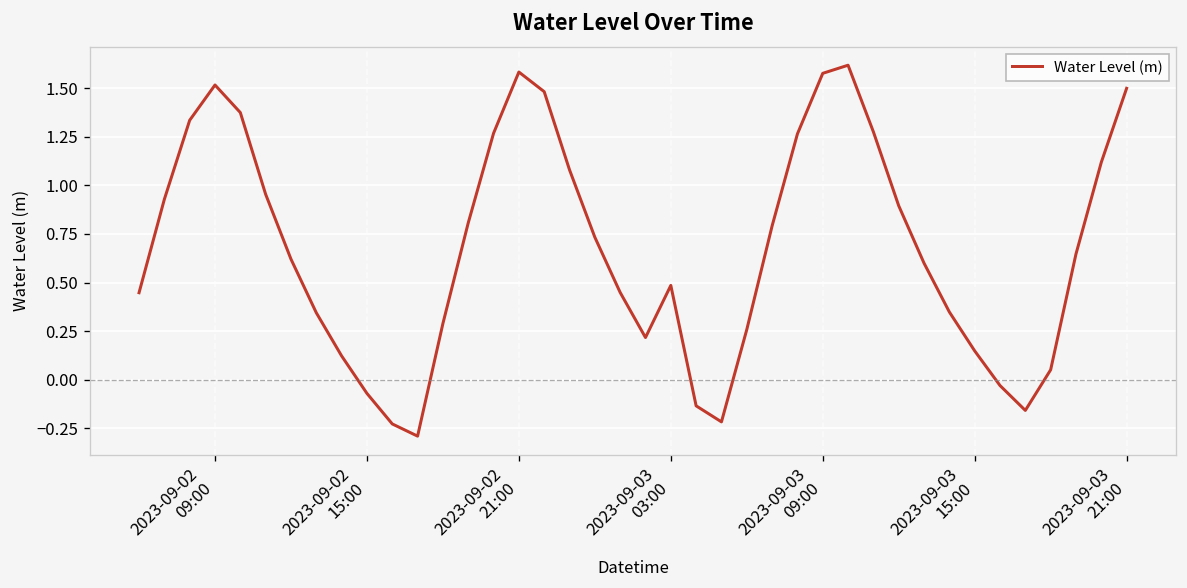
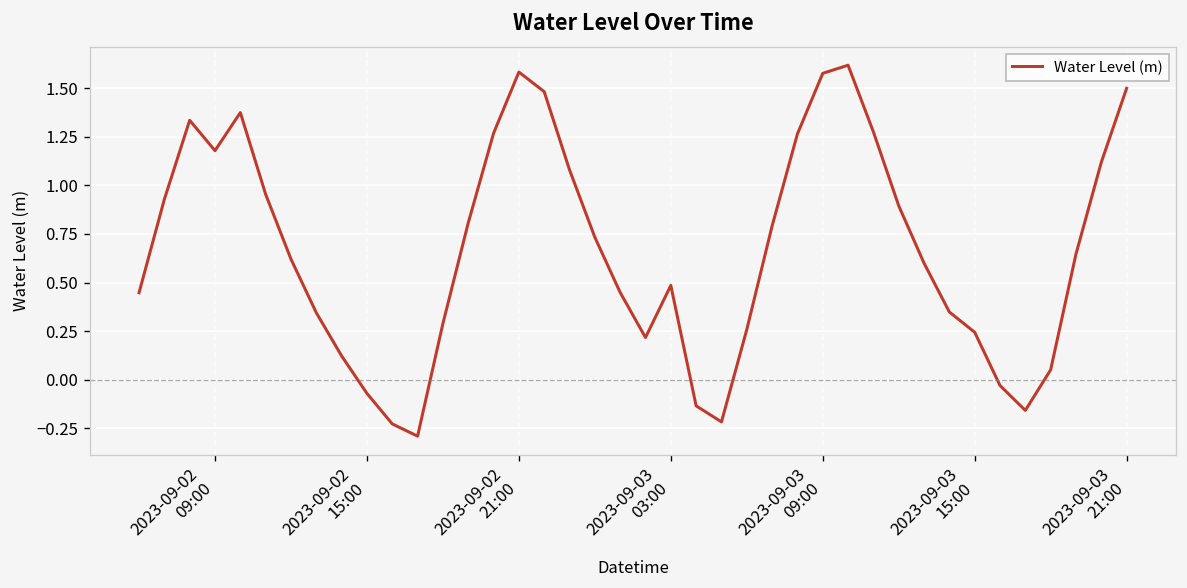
2023-09-02 09:00: 1.52 -> 1.18
2023-09-03 15:00: 0.15 -> 0.24
